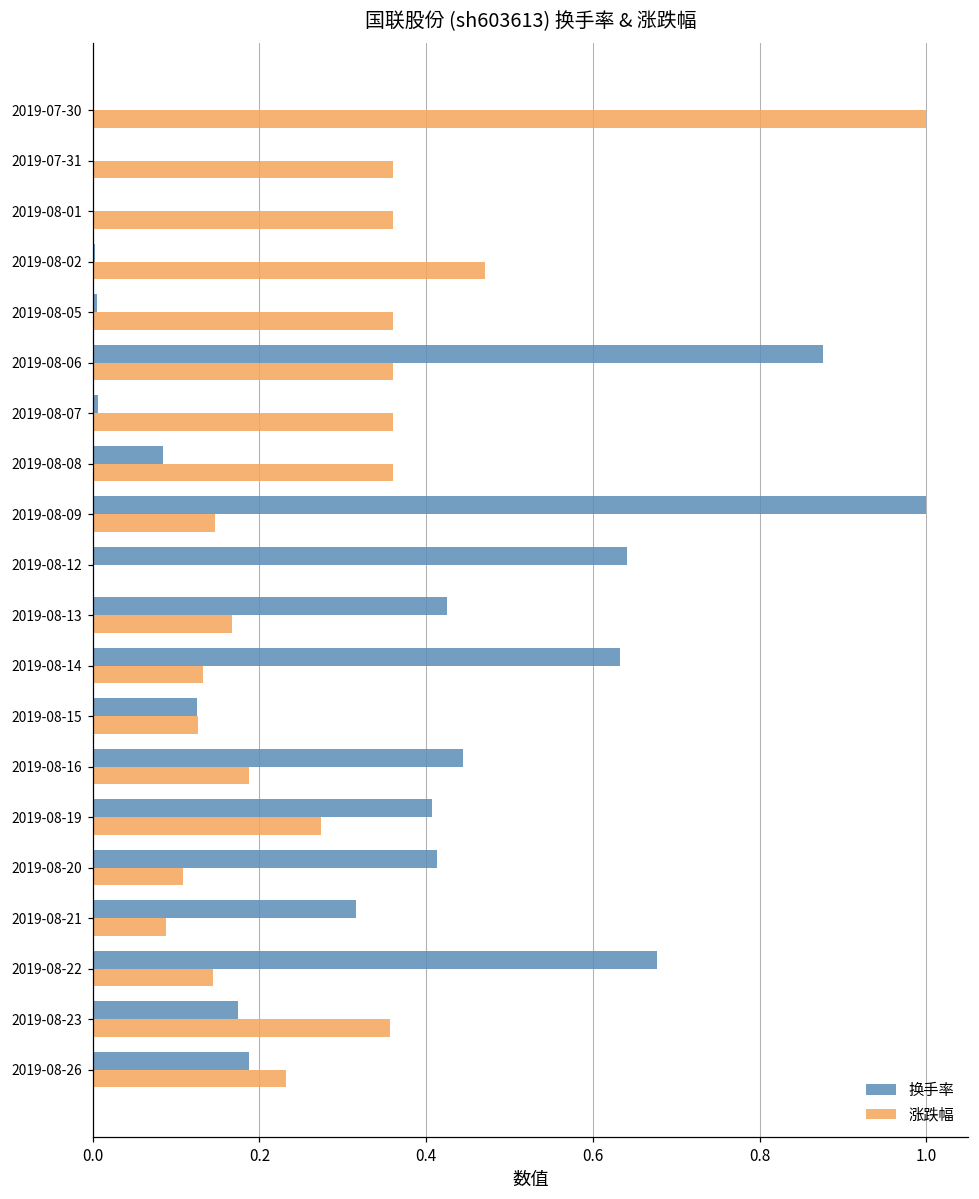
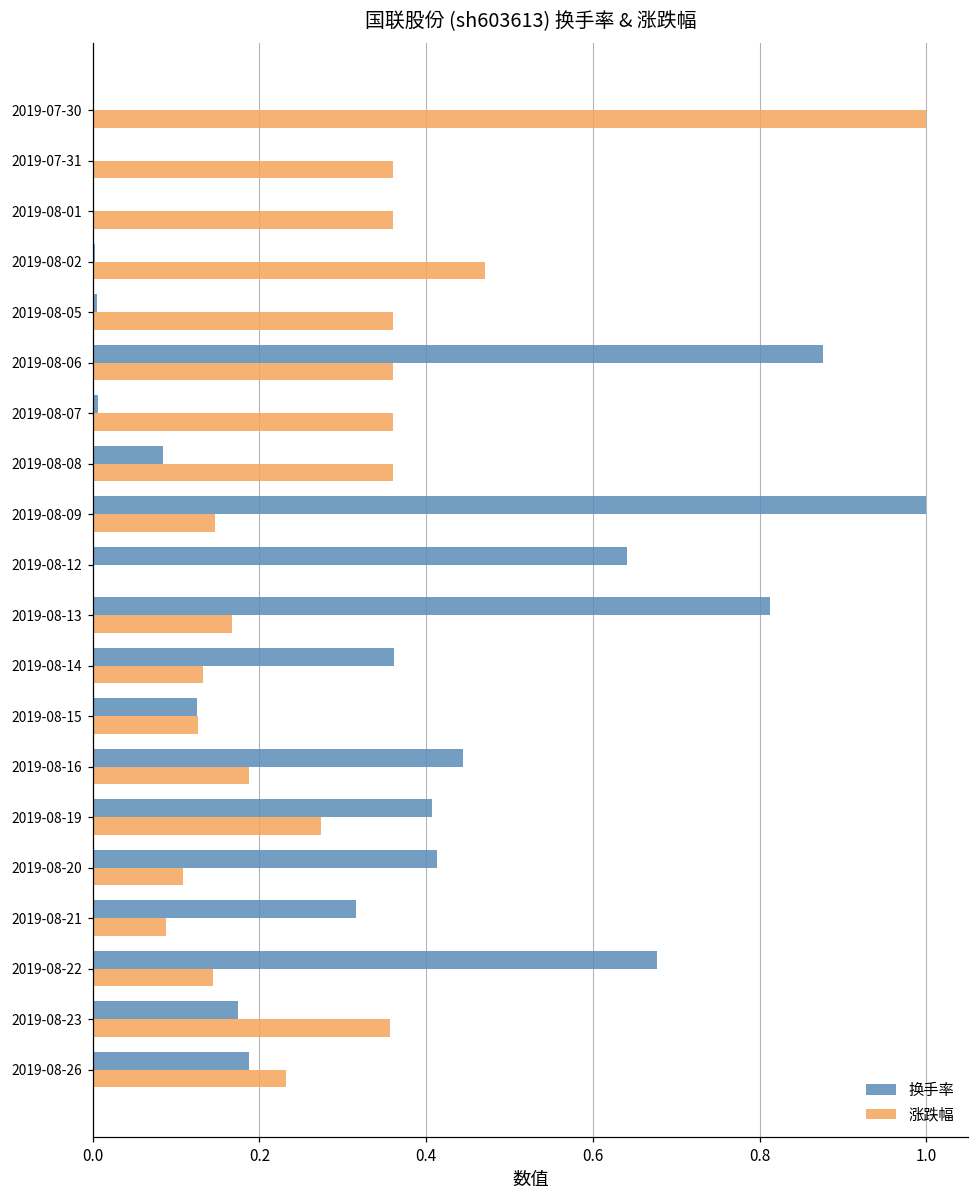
换手率, 2019-08-13: 0.42 -> 0.81
换手率, 2019-08-14: 0.63 -> 0.36
